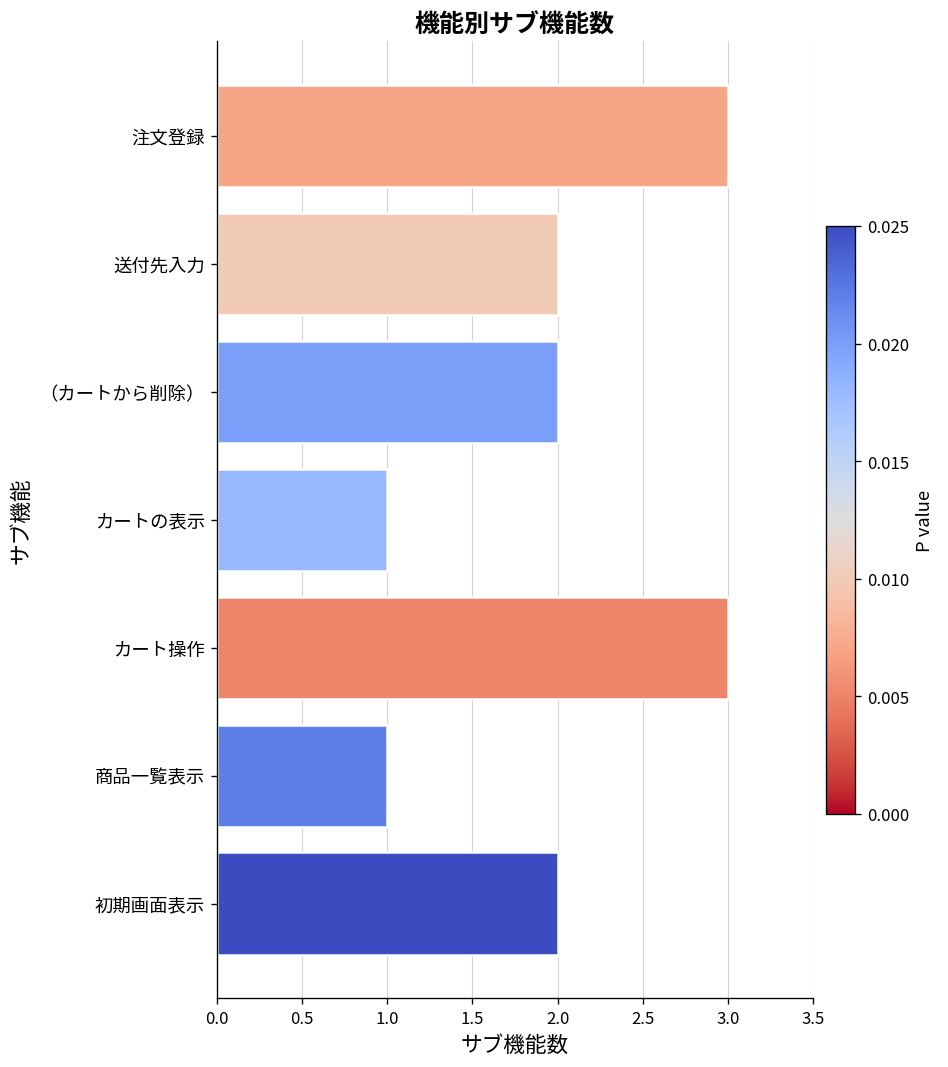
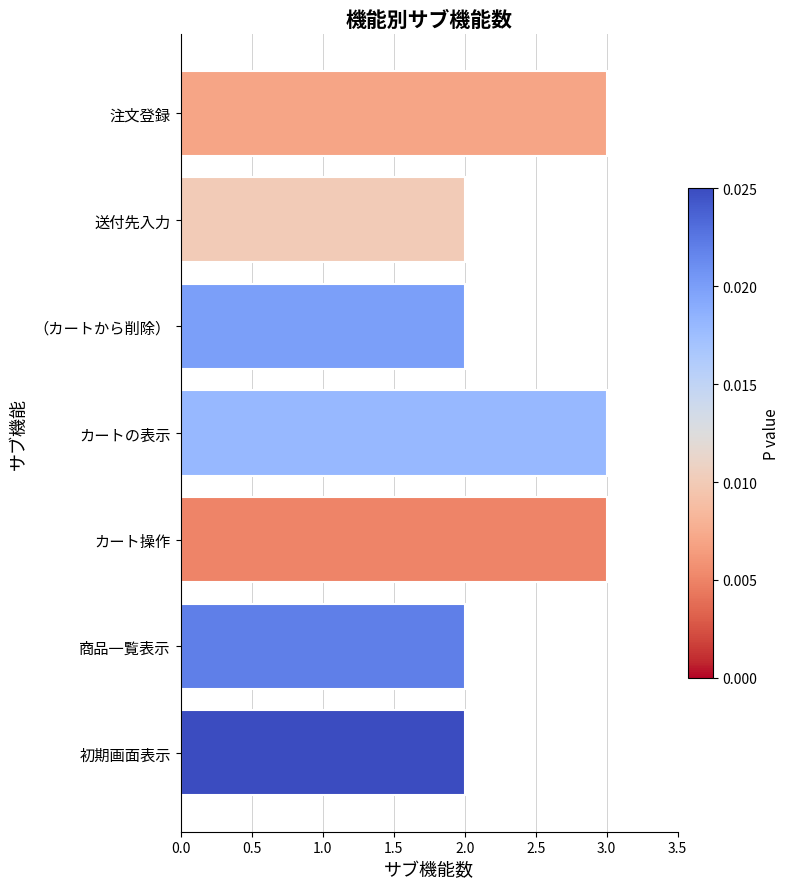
カートの表示: 1 -> 3
商品一覧表示: 1 -> 2
